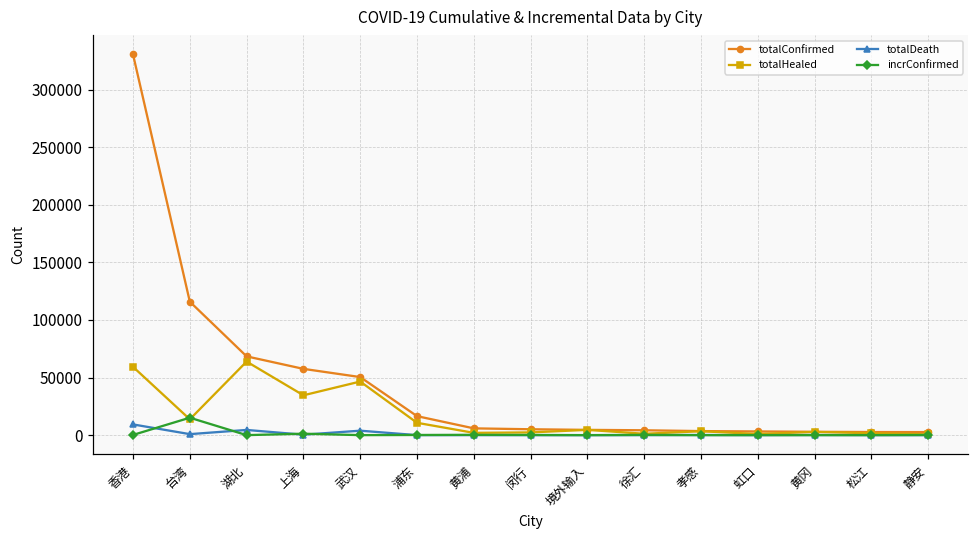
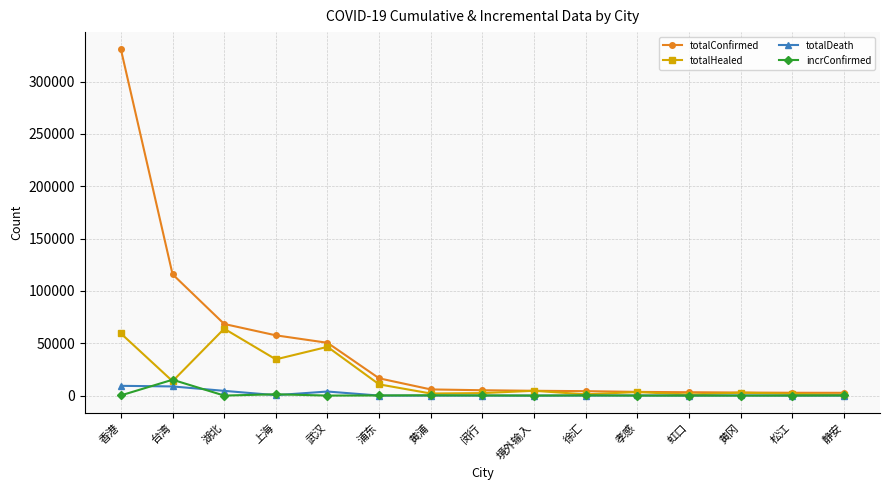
totalDeath, 台湾: 1000 -> 9000
